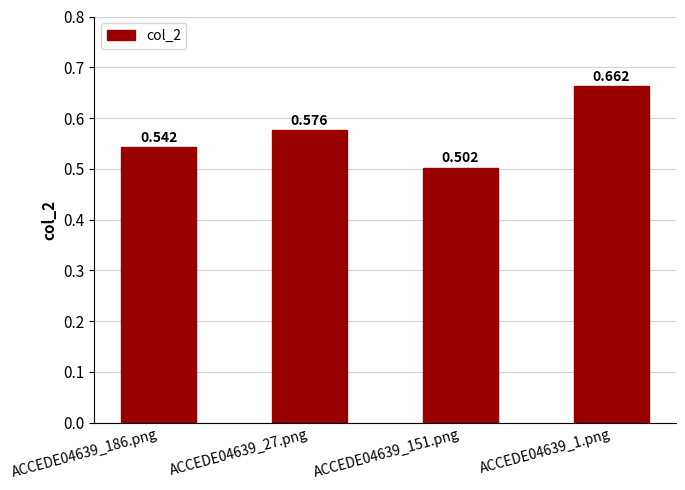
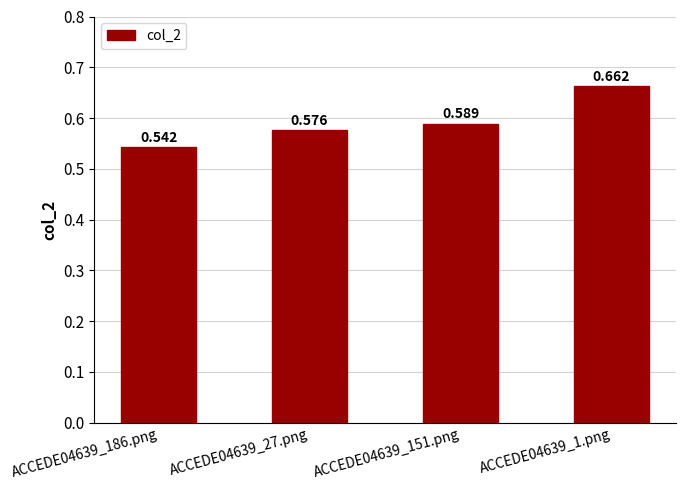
ACCEDE04639_151.png: 0.502 -> 0.589
